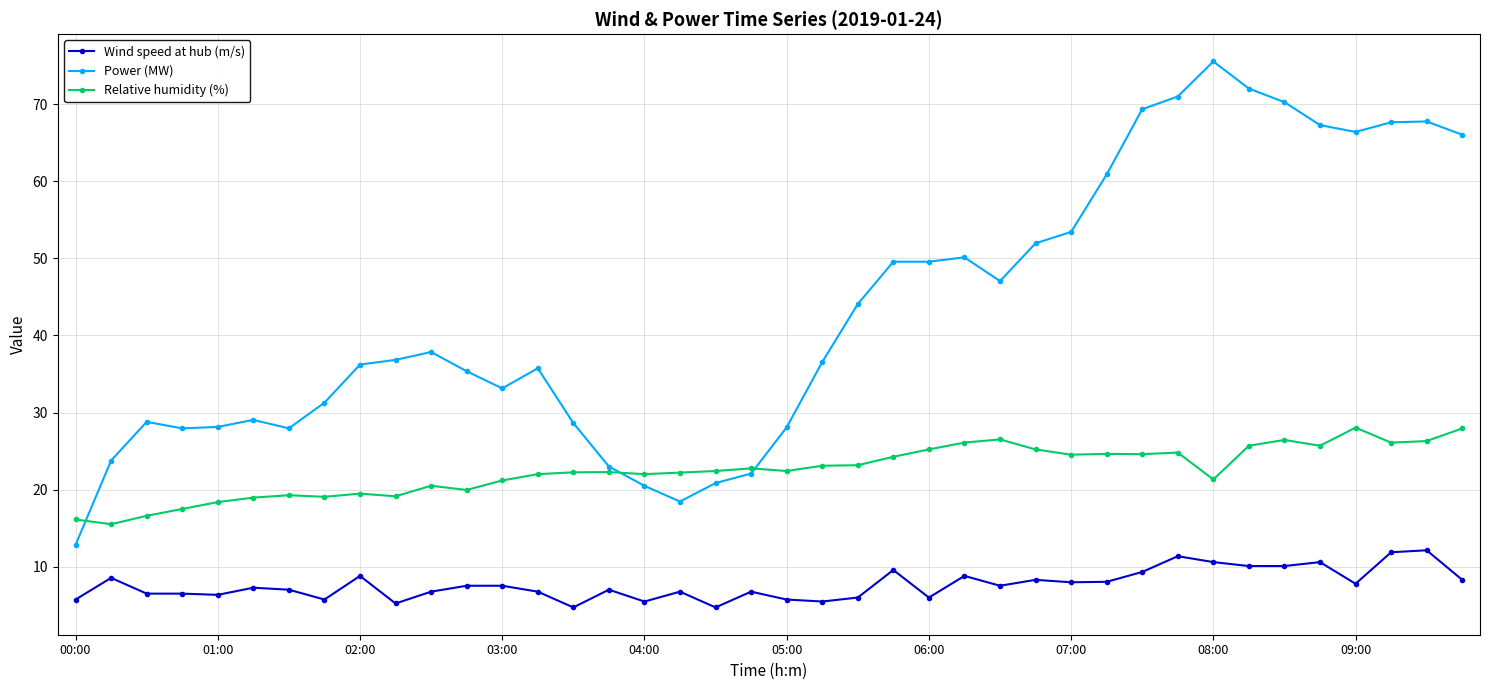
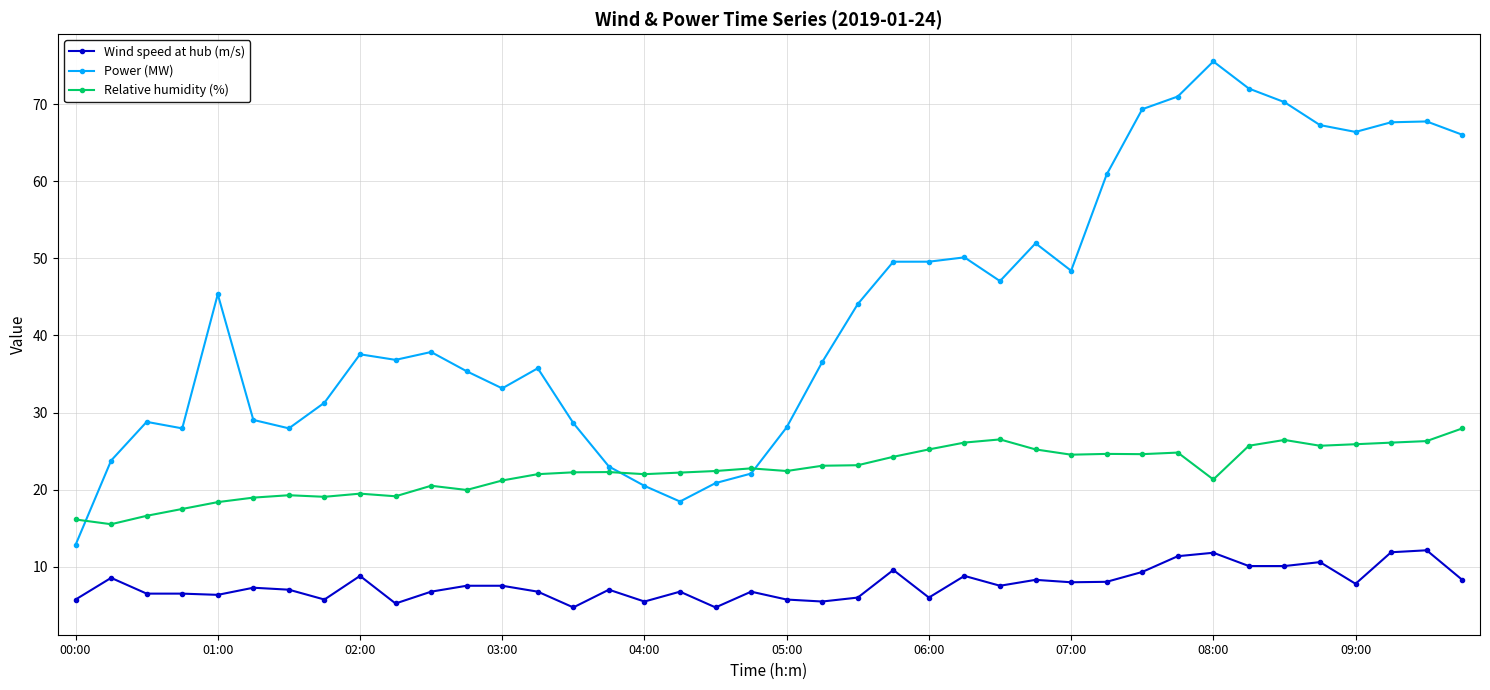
Power (MW), 01:00: 28 -> 45
Power (MW), 02:00: 36 -> 38
Power (MW), 07:00: 53 -> 48
Wind speed at hub (m/s), 08:00: 11 -> 12
Relative humidity (%), 09:00: 28 -> 26
